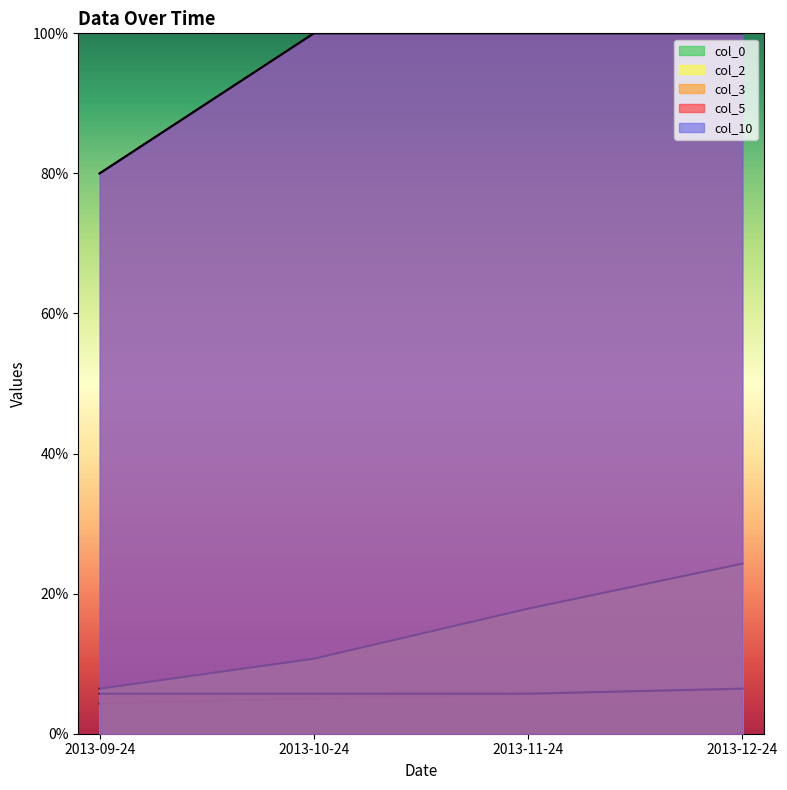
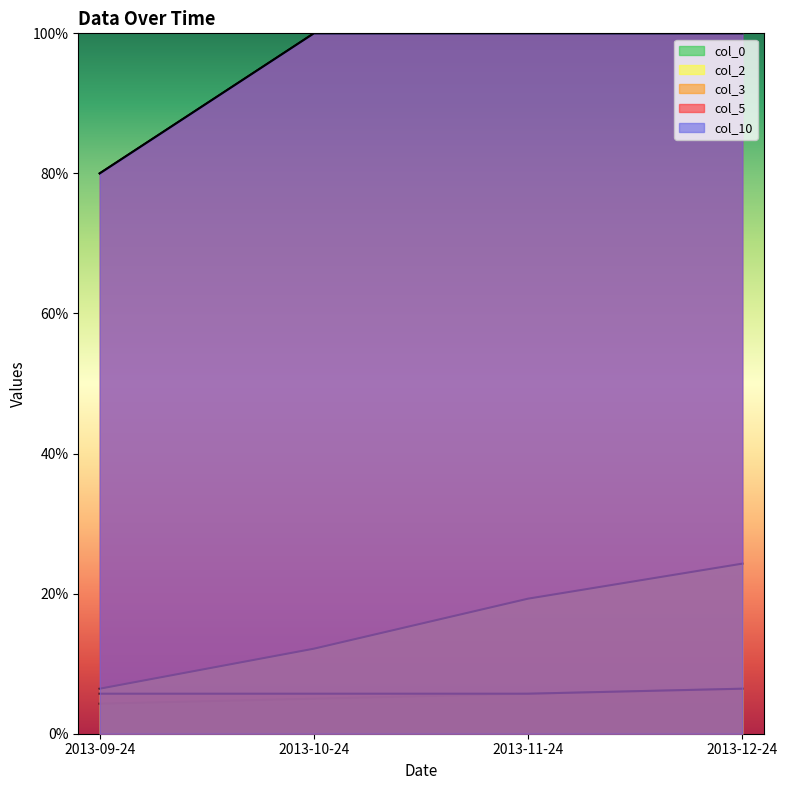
col_2, 2013-10-24: 11% -> 12%
col_2, 2013-11-24: 18% -> 19%
